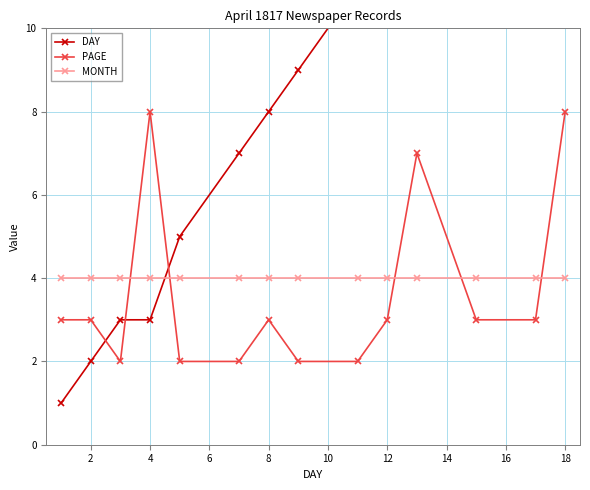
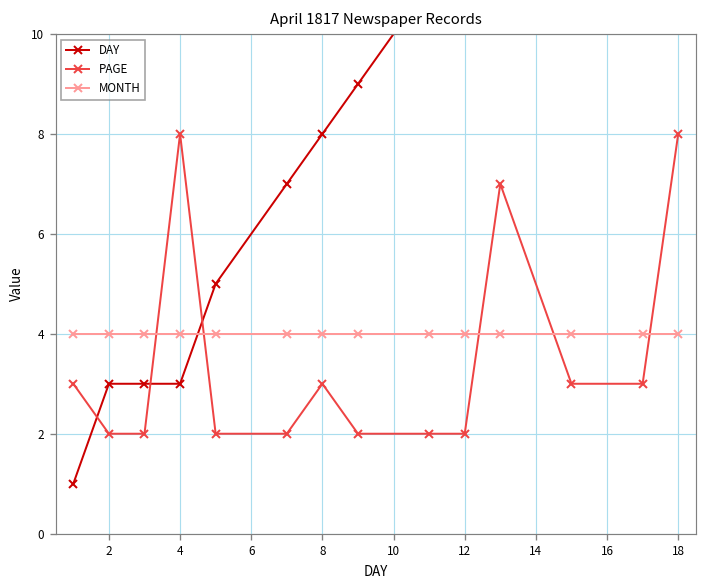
DAY, 2: 2 -> 3
PAGE, 2: 3 -> 2
PAGE, 12: 3 -> 2
